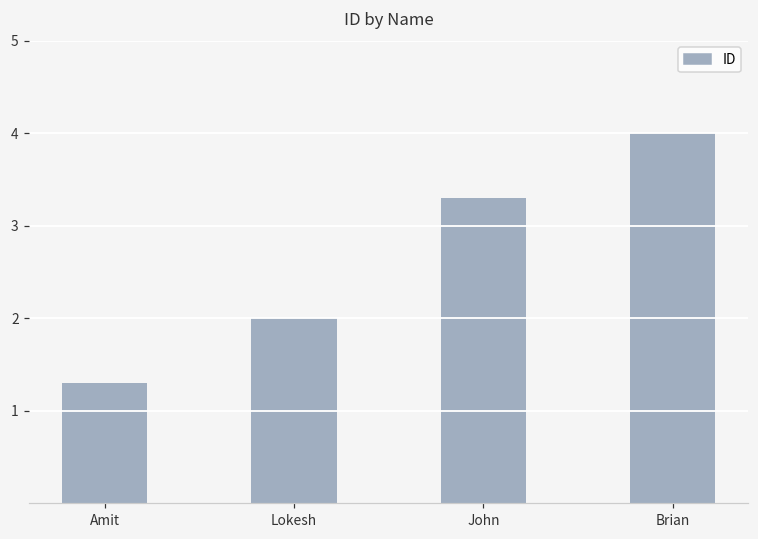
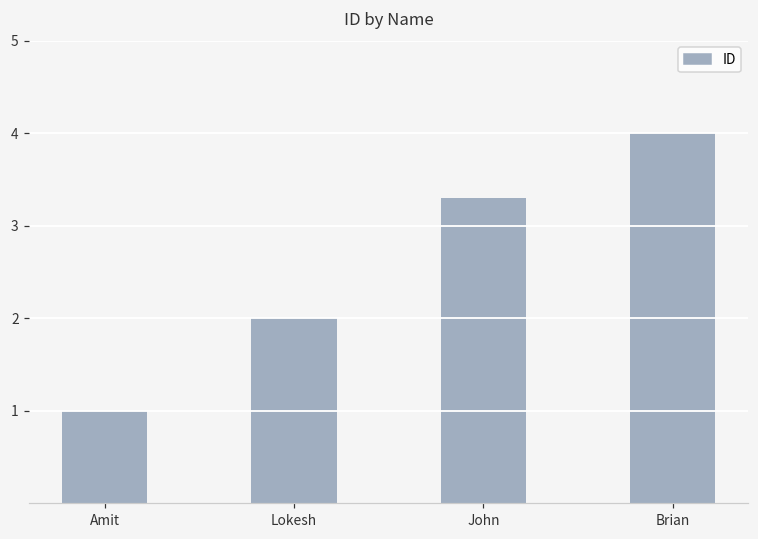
Amit: 1.3 -> 1.0
